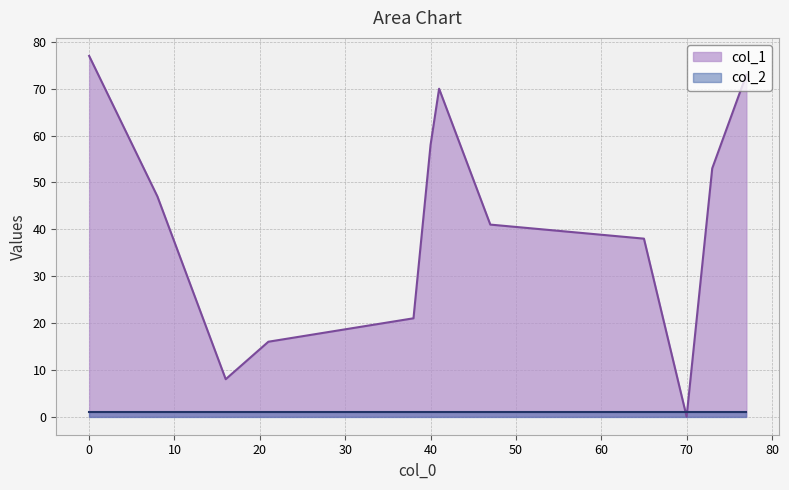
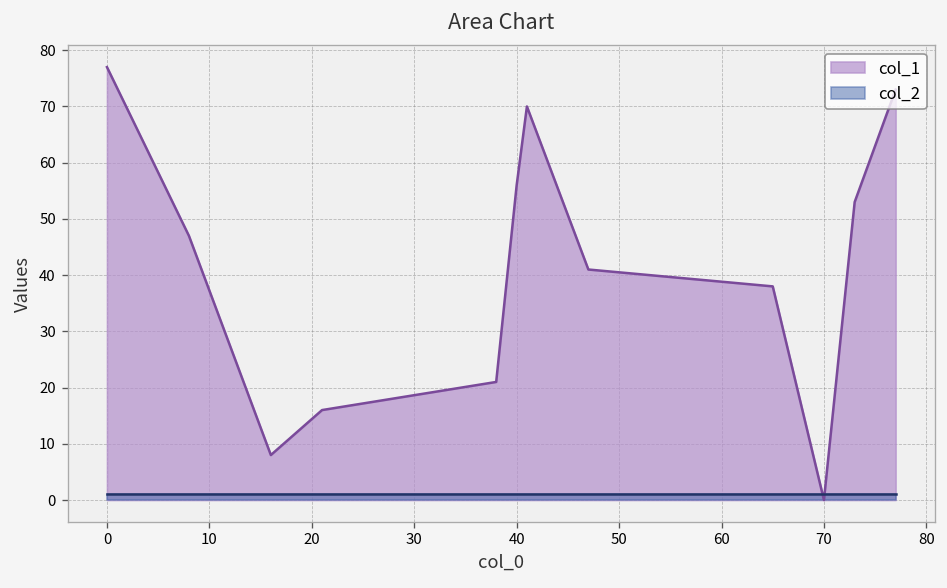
col_1, 40: 58 -> 56
